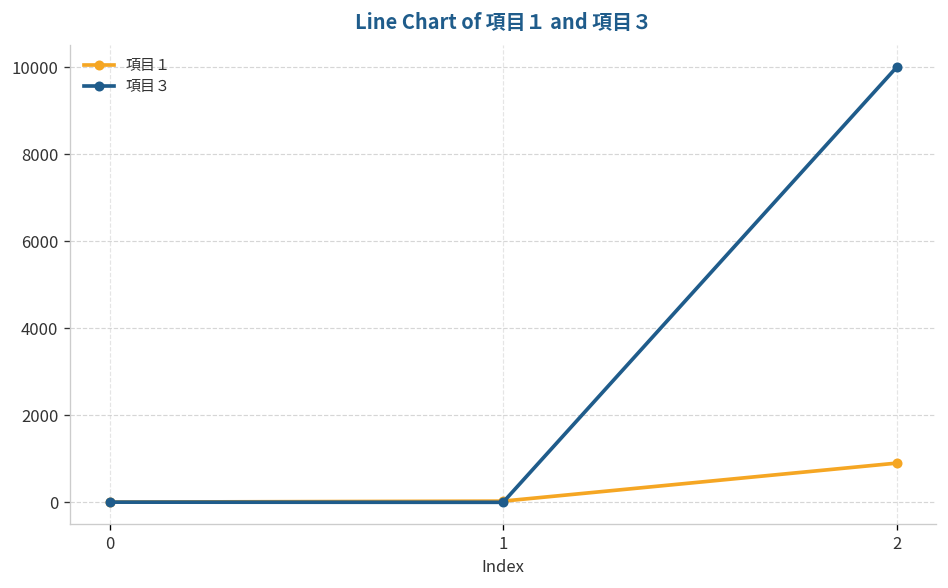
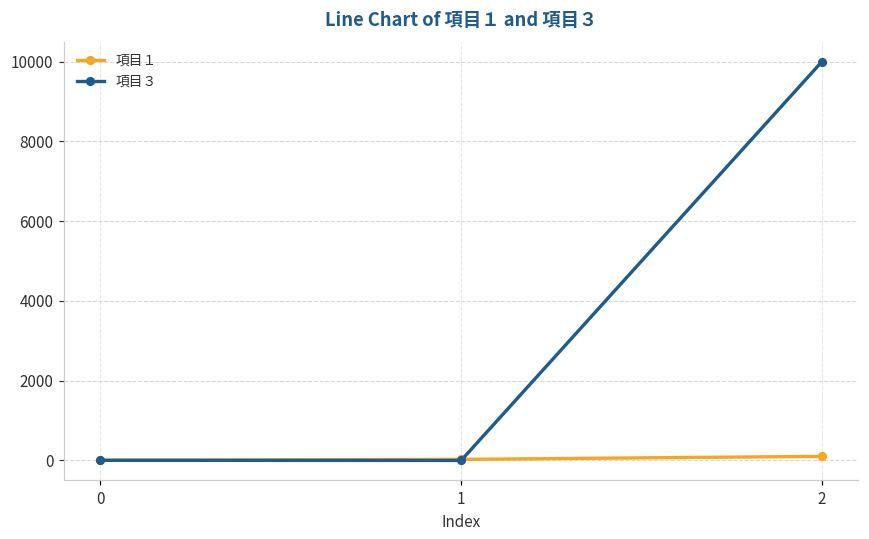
項目１, 2: 900 -> 100
